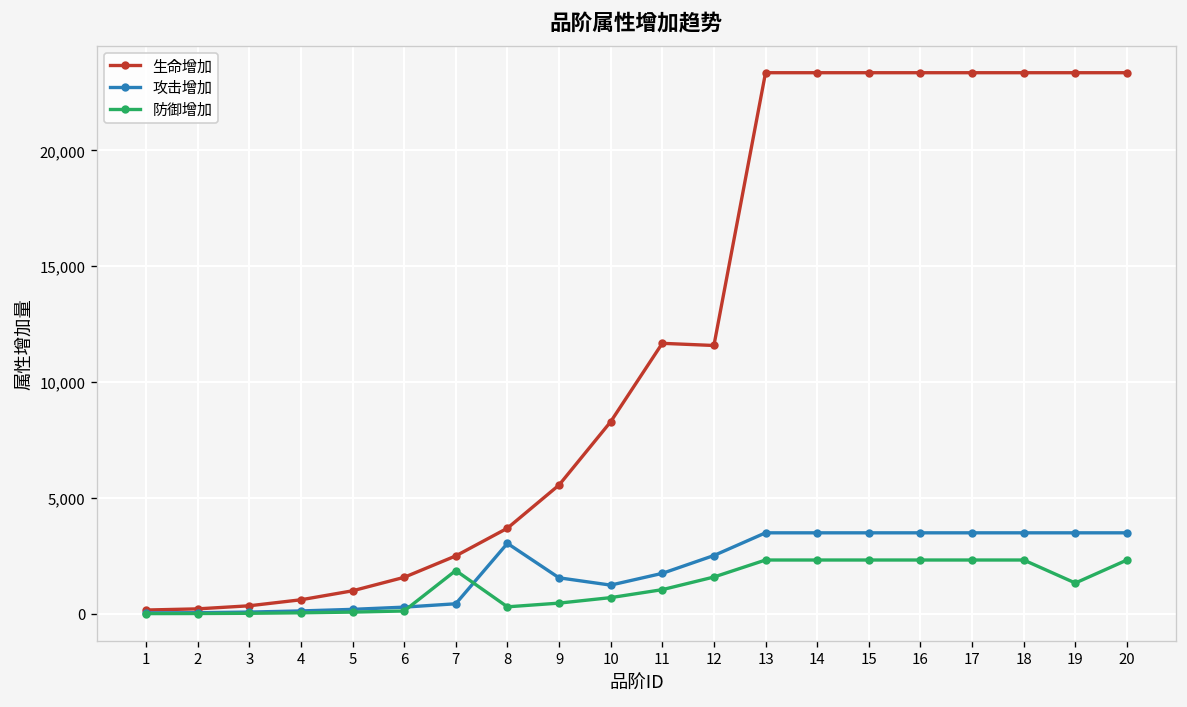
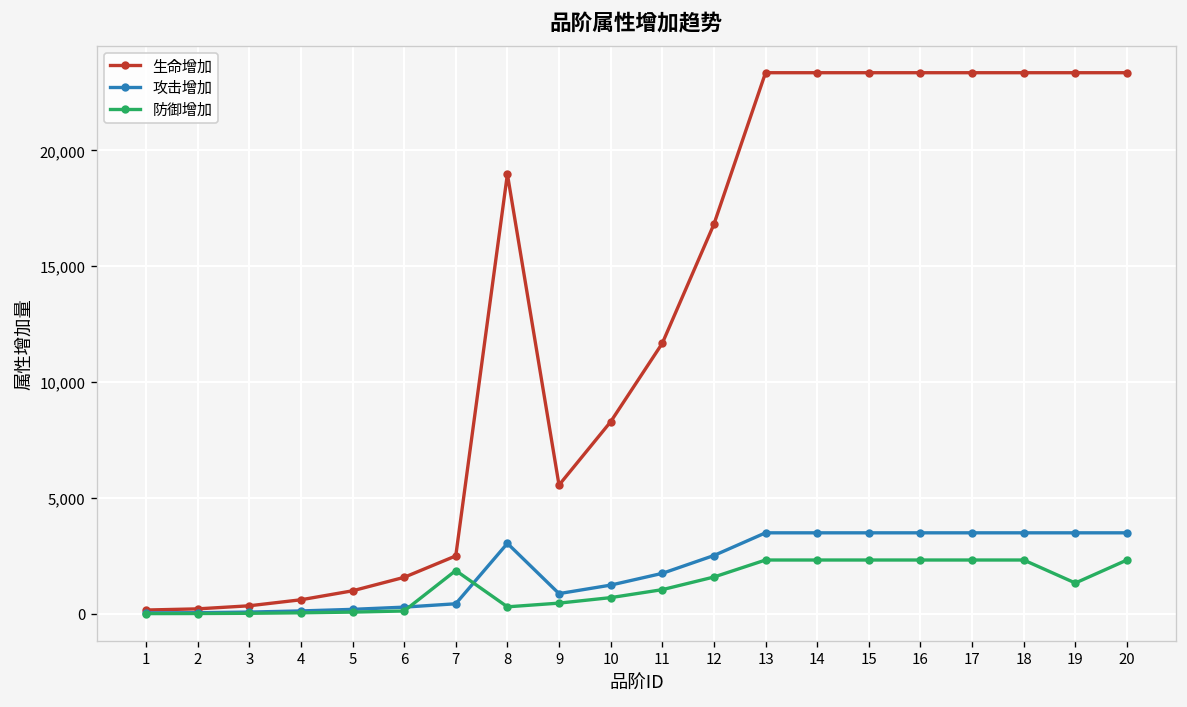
生命增加, 8: 3,700 -> 19,000
攻击增加, 9: 1,600 -> 900
生命增加, 12: 11,600 -> 16,800
